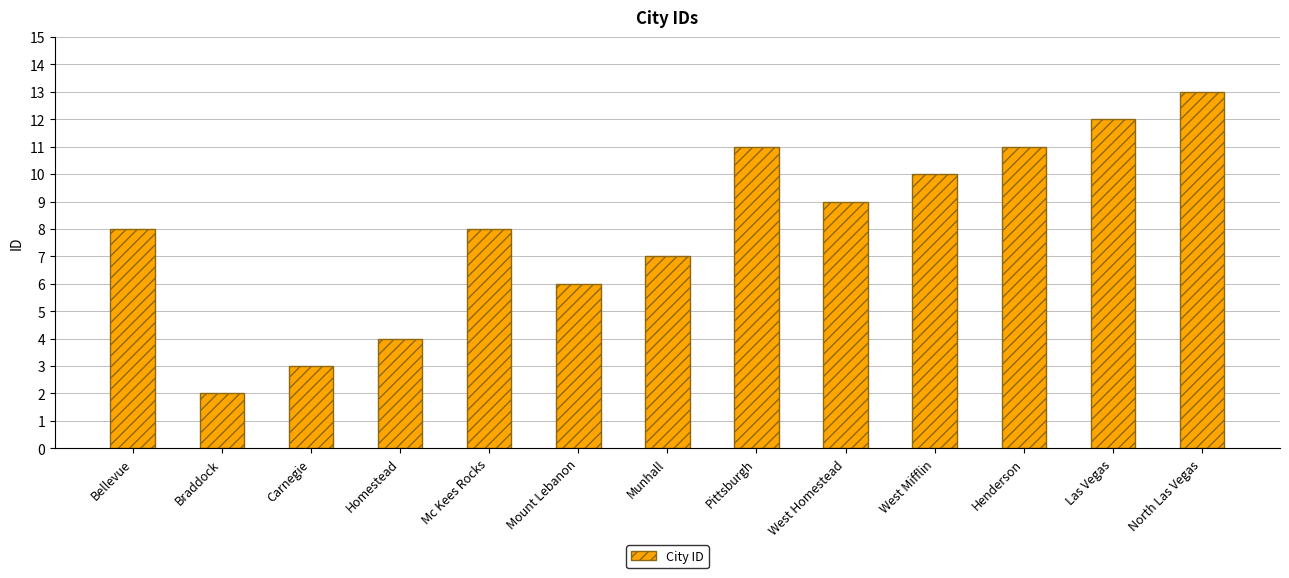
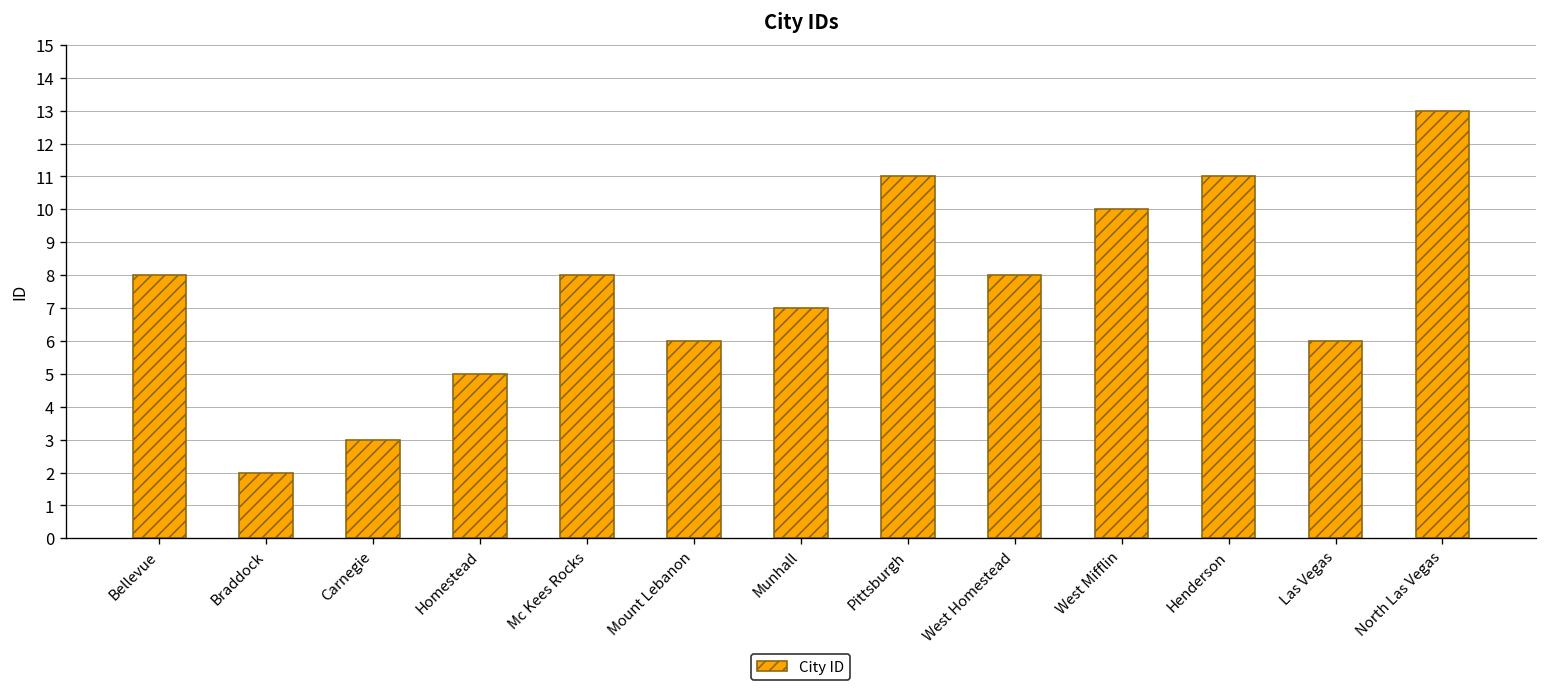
Homestead: 4 -> 5
West Homestead: 9 -> 8
Las Vegas: 12 -> 6
